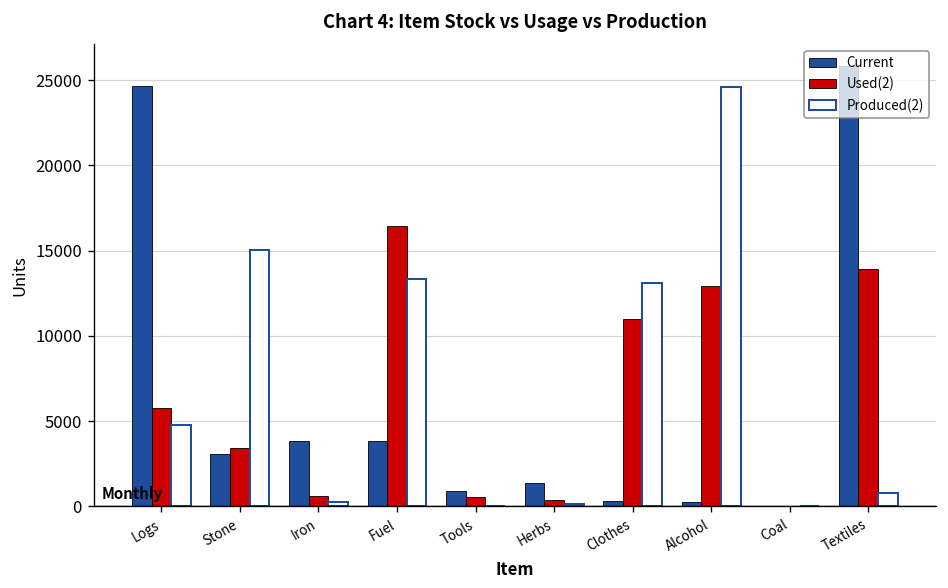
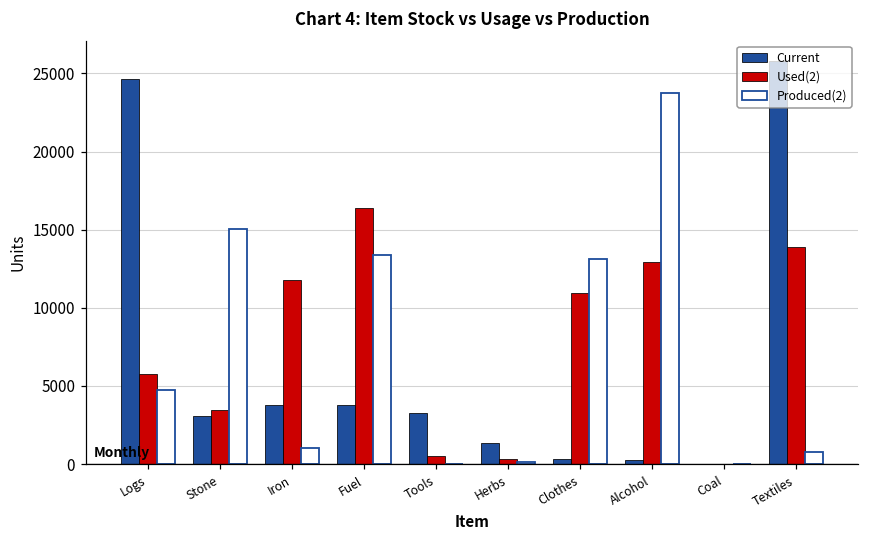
Used(2), Iron: 600 -> 11800
Produced(2), Iron: 300 -> 1100
Current, Tools: 900 -> 3300
Produced(2), Alcohol: 24600 -> 23800
